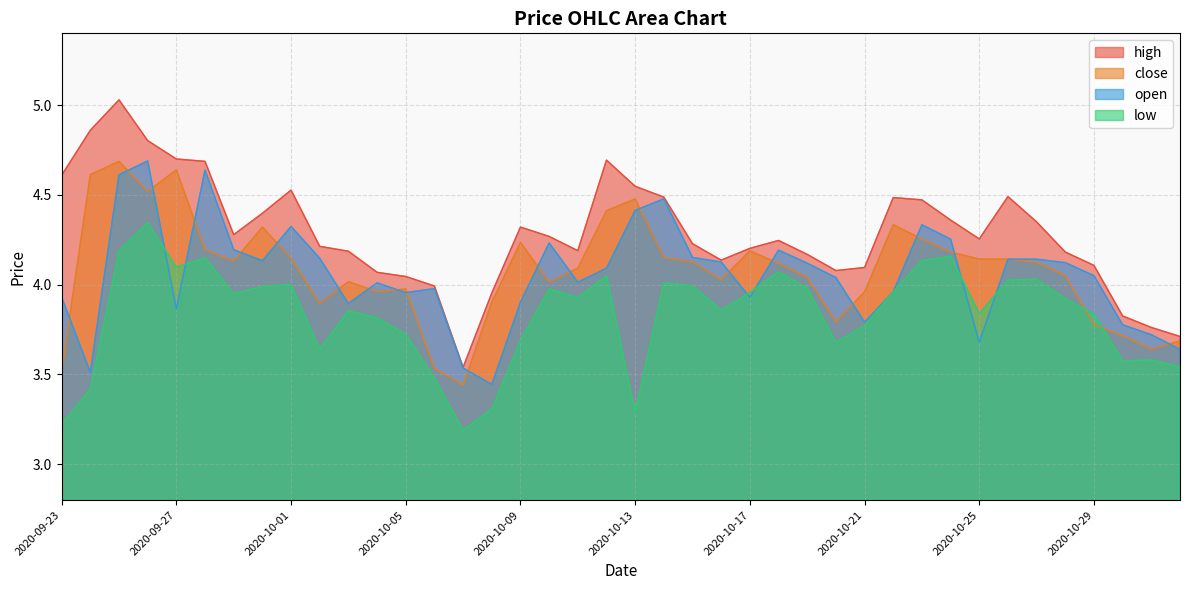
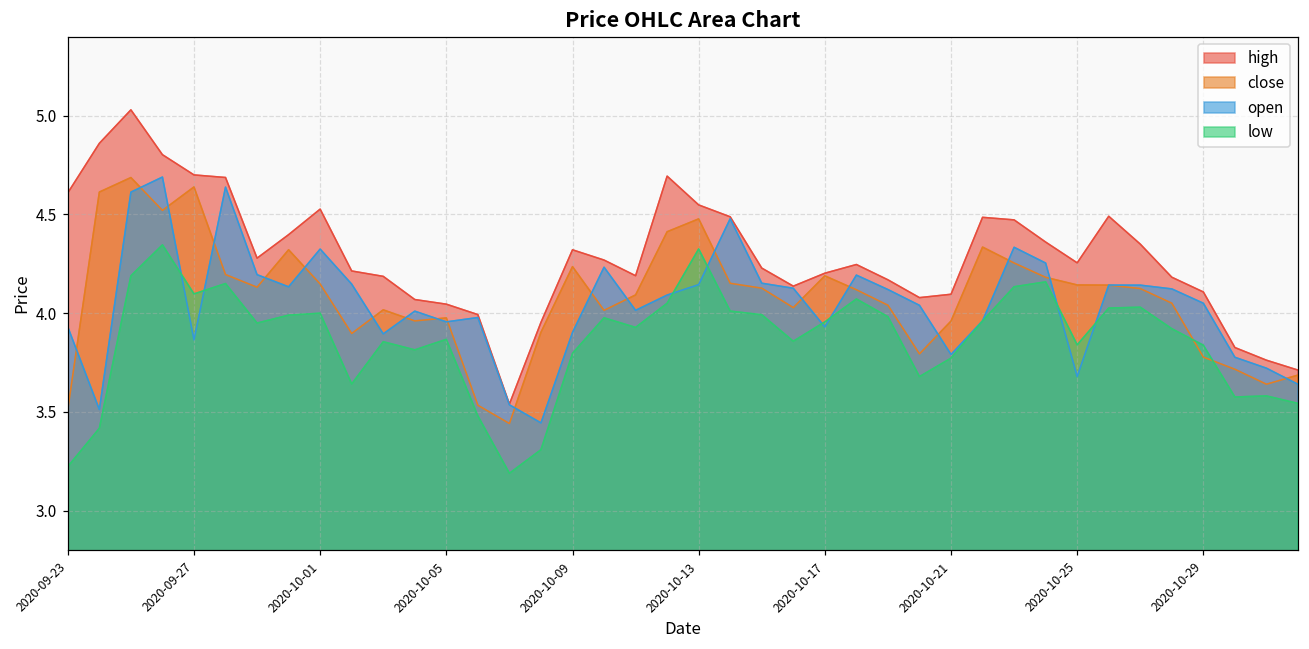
low, 2020-10-05: 3.72 -> 3.87
low, 2020-10-09: 3.69 -> 3.80
open, 2020-10-13: 4.41 -> 4.14
low, 2020-10-13: 3.29 -> 4.33
